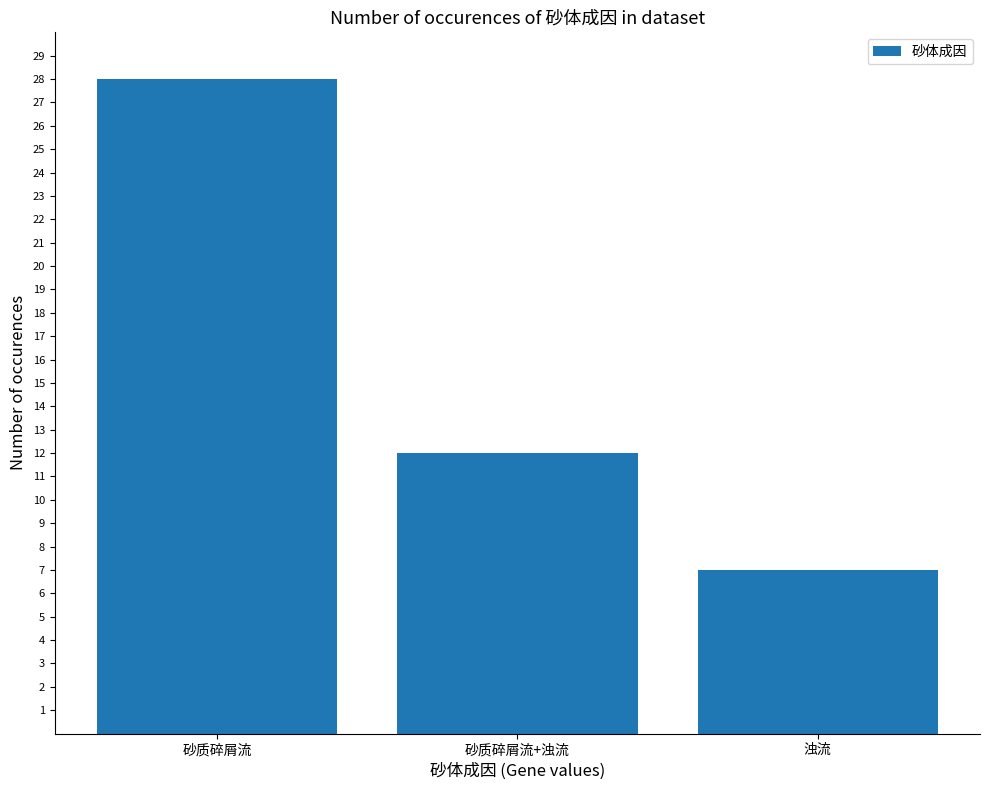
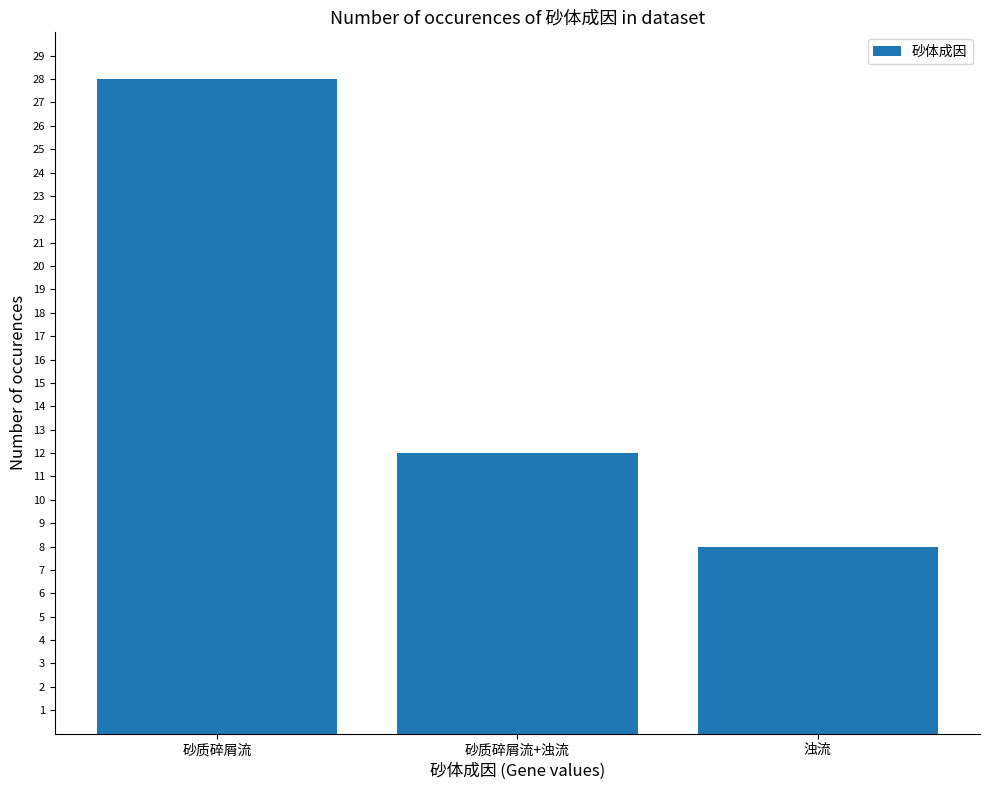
浊流: 7 -> 8
